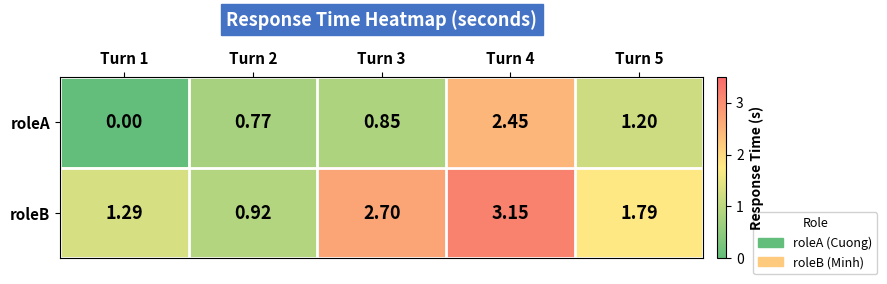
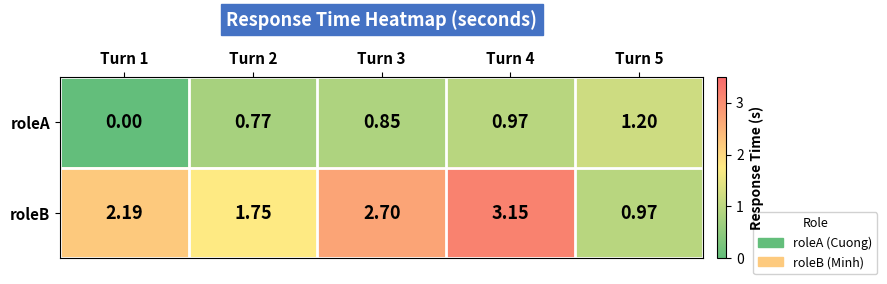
roleA, Turn 4: 2.45 -> 0.97
roleB, Turn 1: 1.29 -> 2.19
roleB, Turn 2: 0.92 -> 1.75
roleB, Turn 5: 1.79 -> 0.97
